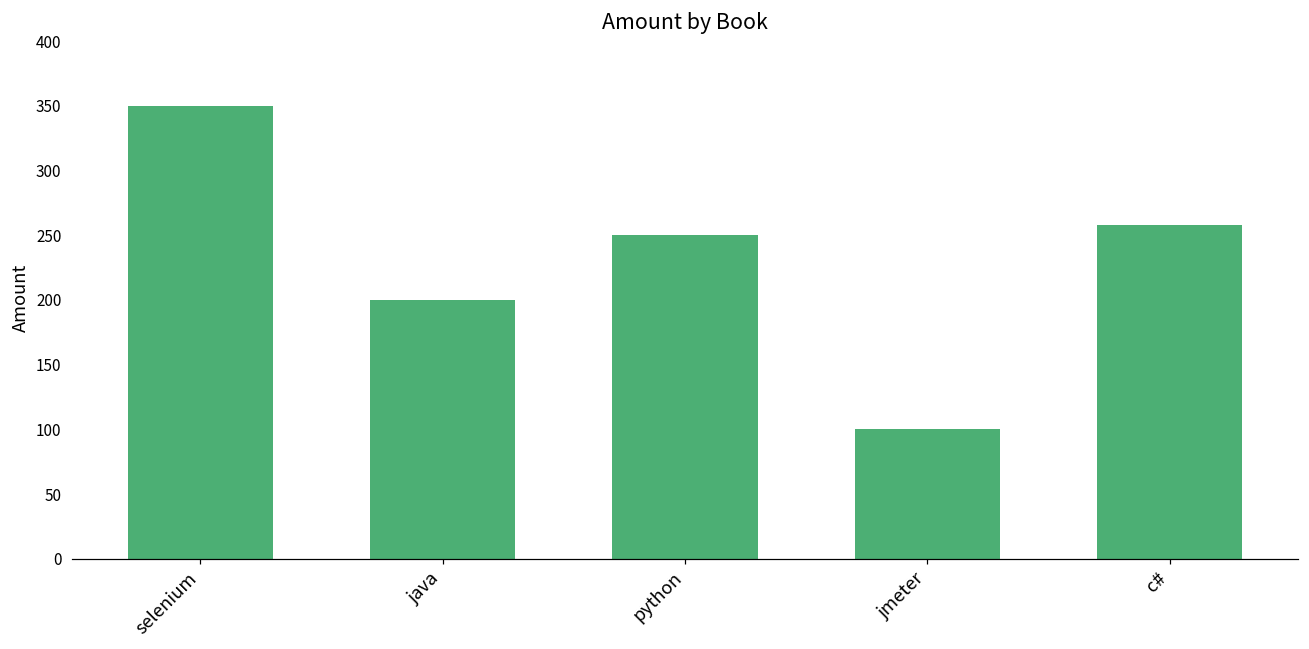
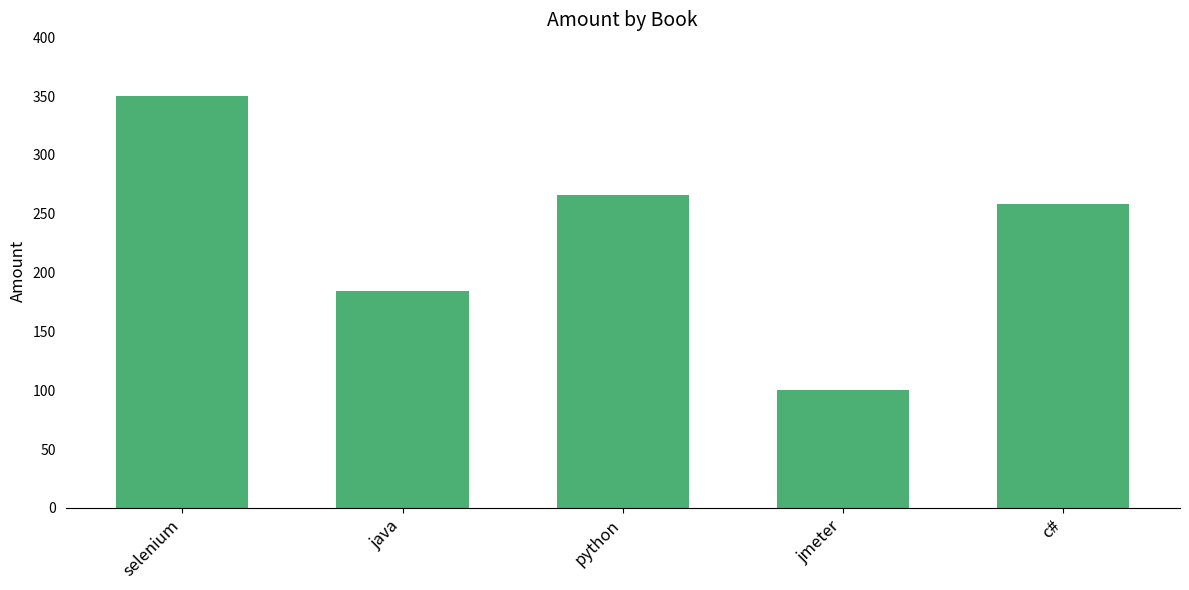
java: 200 -> 184
python: 250 -> 266
